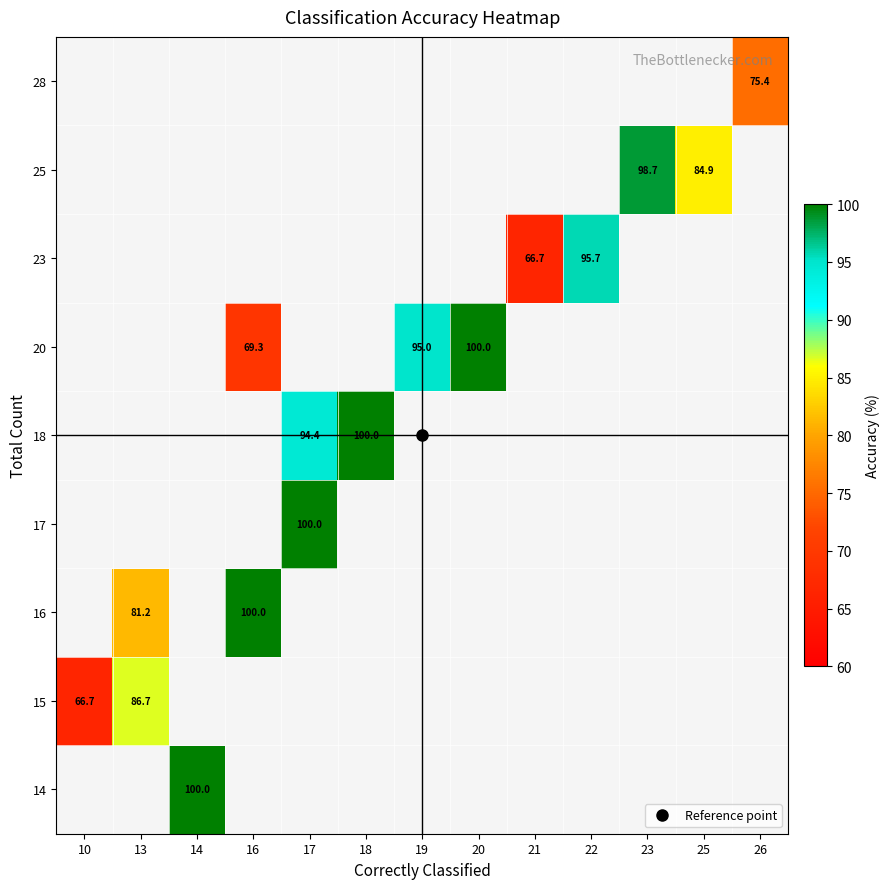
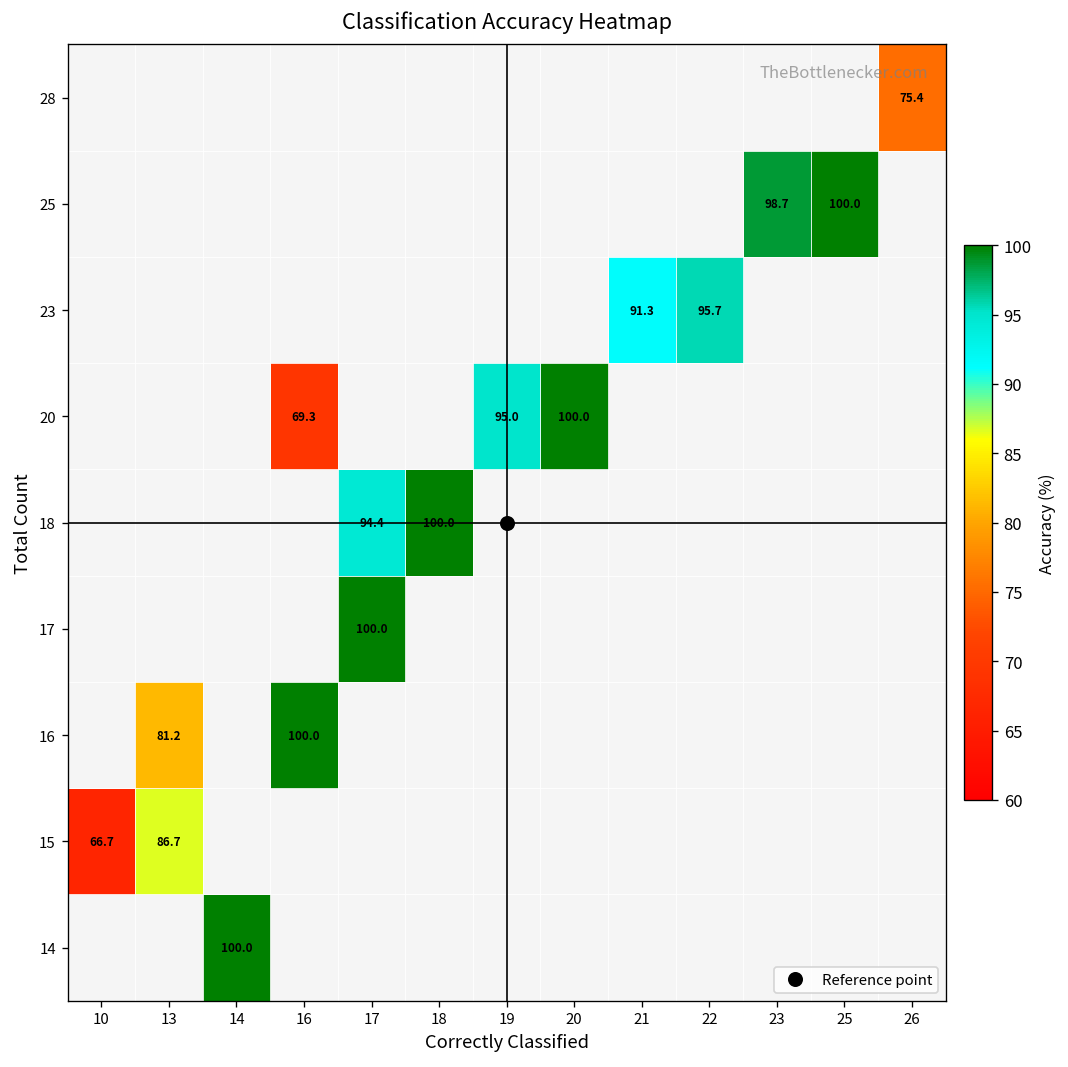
25, 25: 84.9 -> 100.0
23, 21: 66.7 -> 91.3
